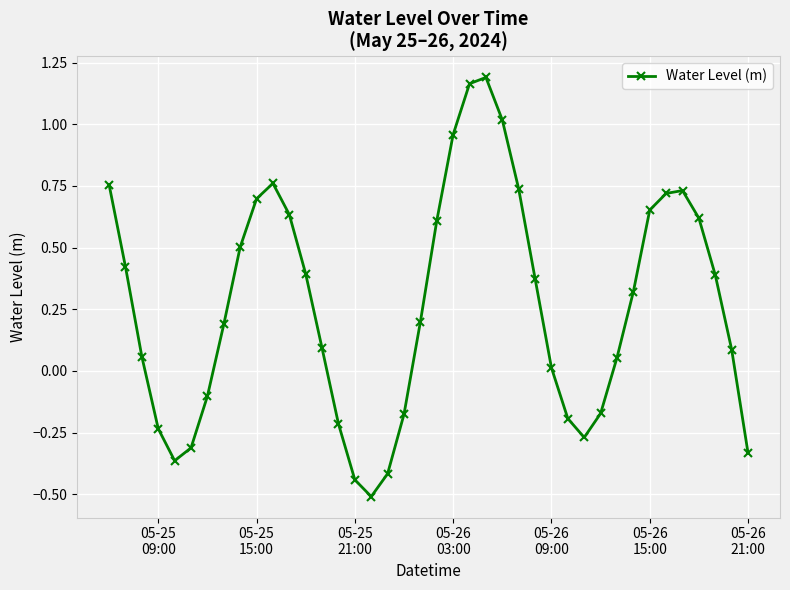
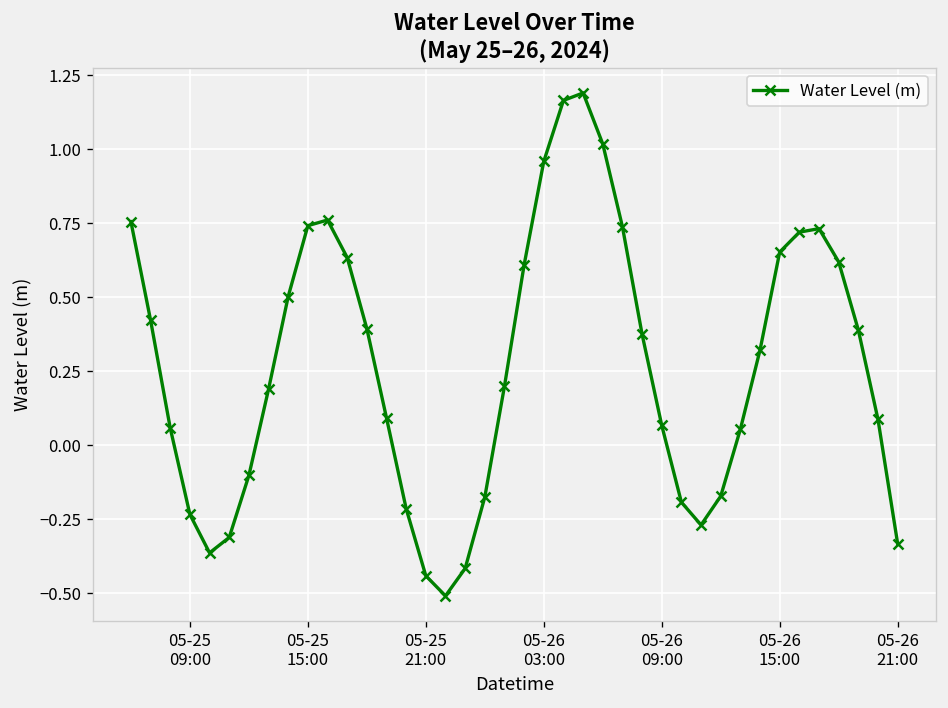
05-25 15:00: 0.70 -> 0.74
05-26 09:00: 0.01 -> 0.07
